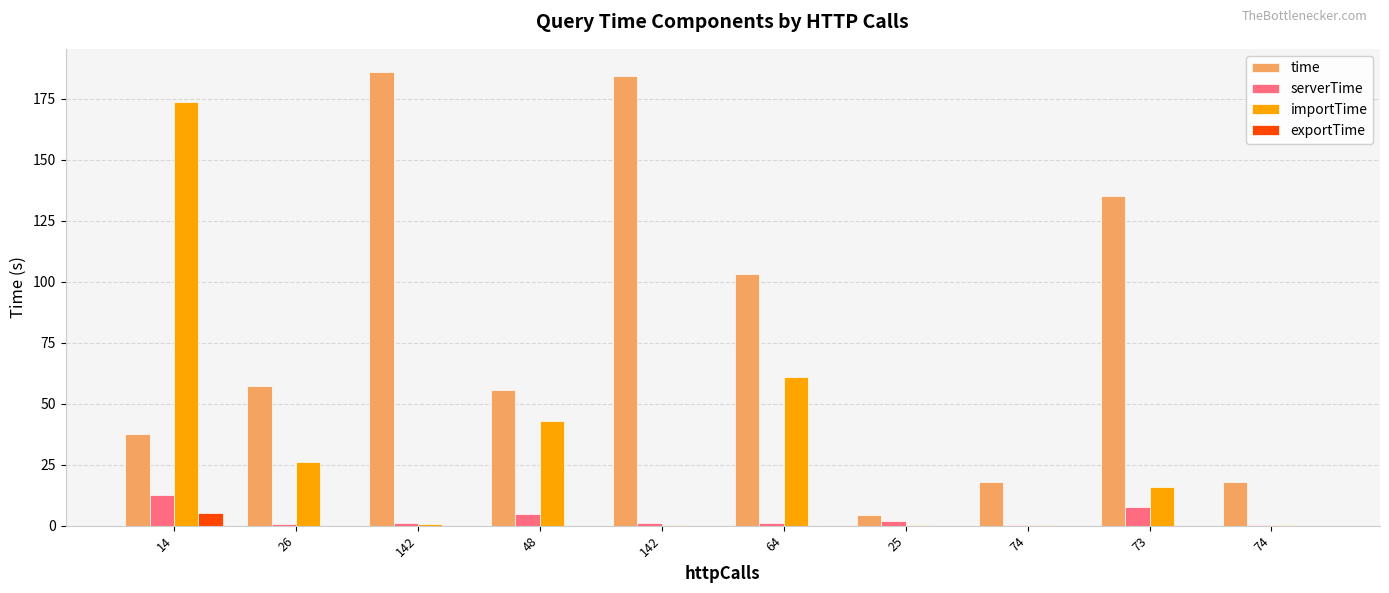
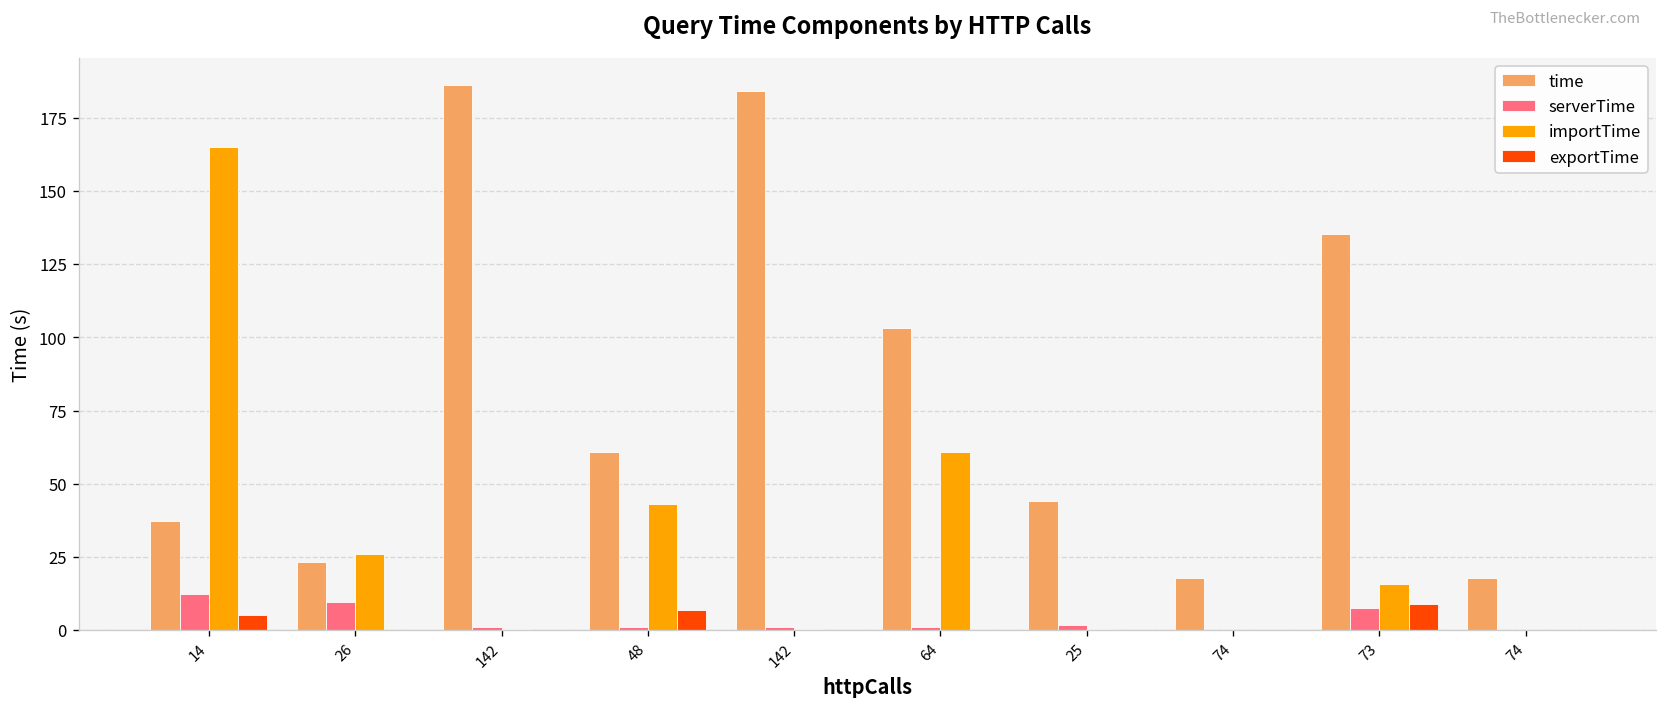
importTime, 14: 174 -> 165
time, 26: 57 -> 23
serverTime, 26: 1 -> 10
time, 48: 56 -> 61
serverTime, 48: 5 -> 1
exportTime, 48: 0 -> 7
time, 25: 4 -> 44
exportTime, 73: 0 -> 9
